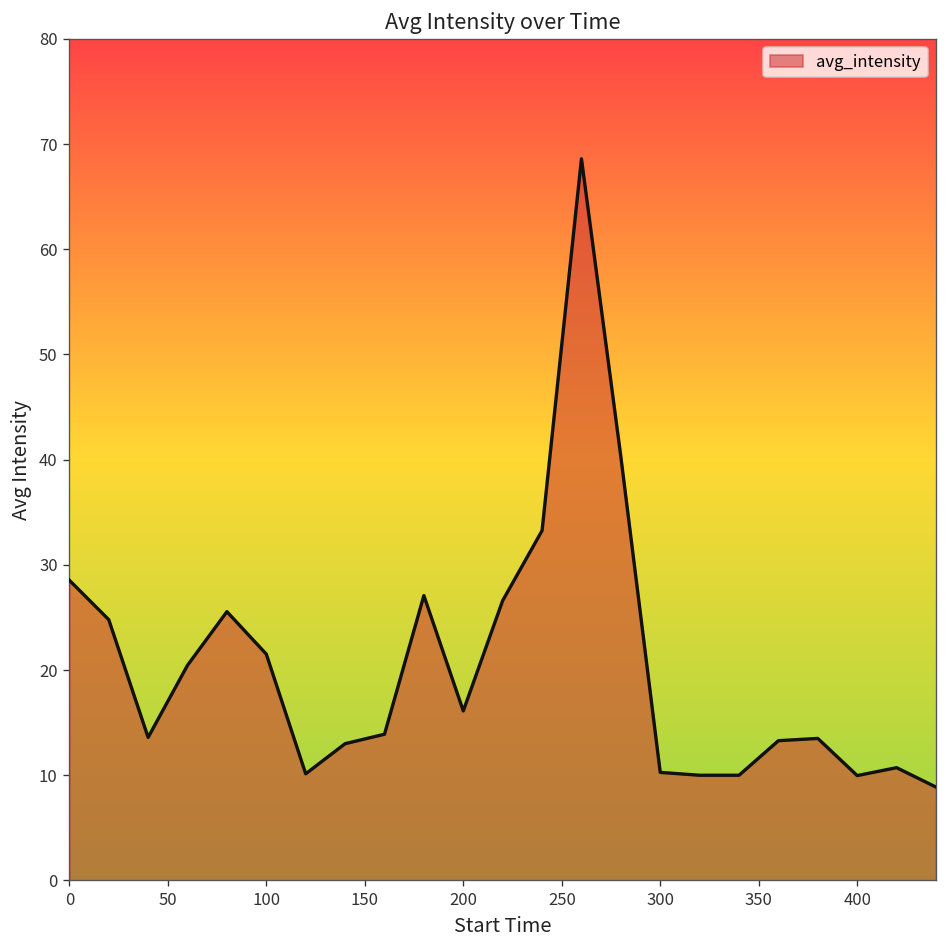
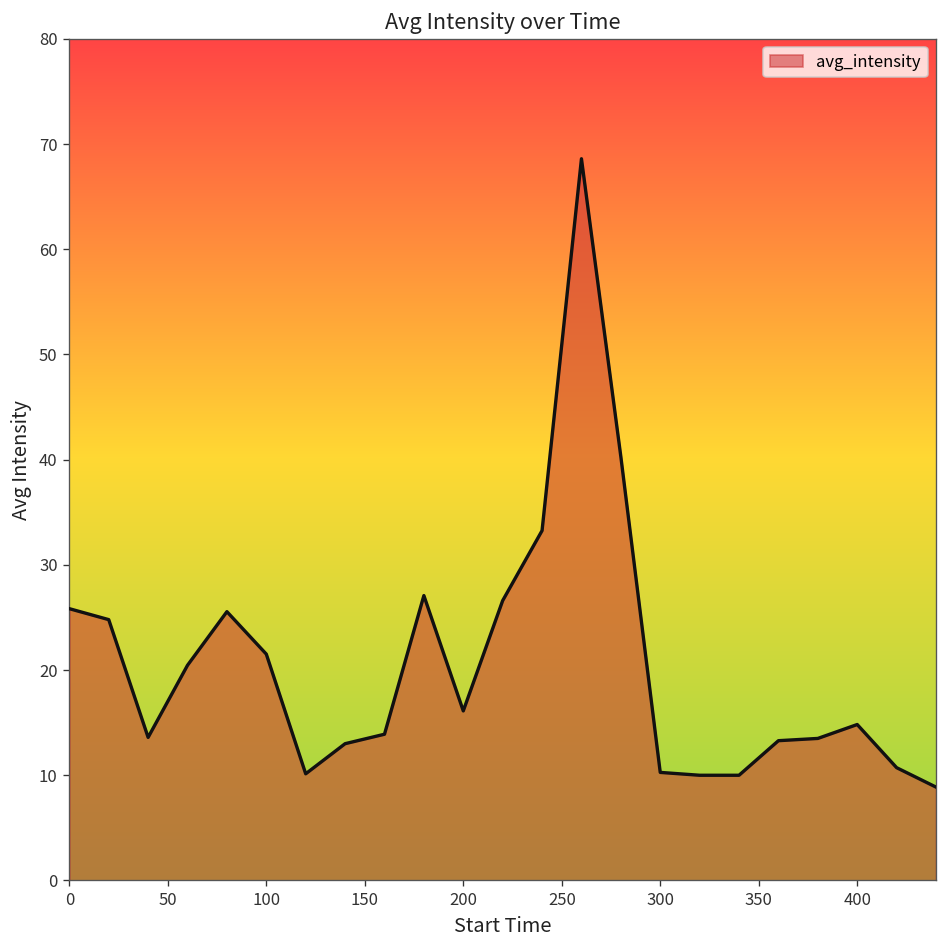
0: 29 -> 26
400: 10 -> 15
